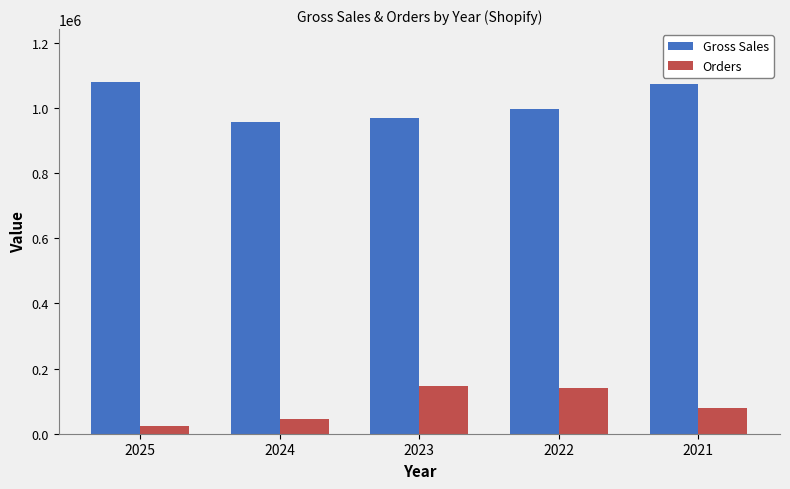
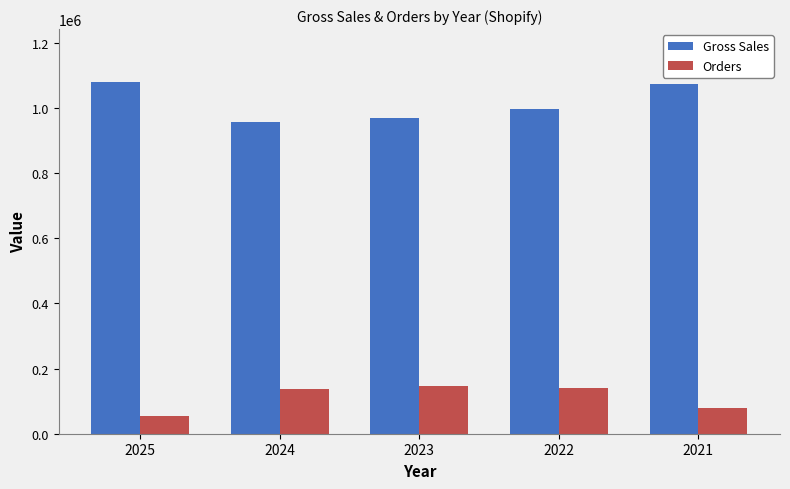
Orders, 2025: 20000 -> 50000
Orders, 2024: 40000 -> 140000
